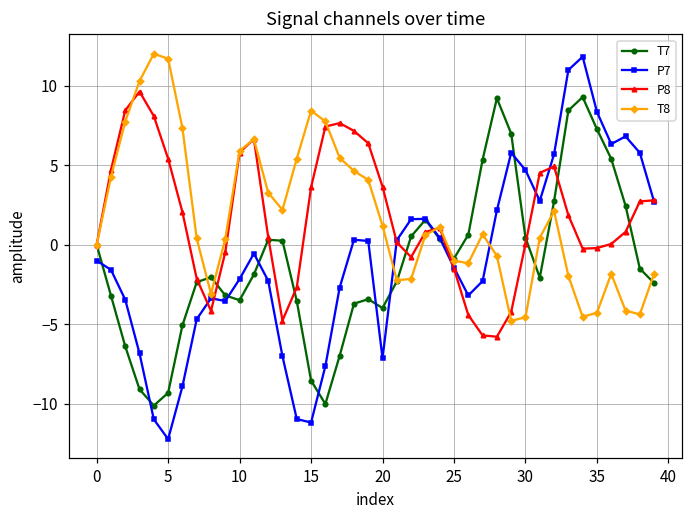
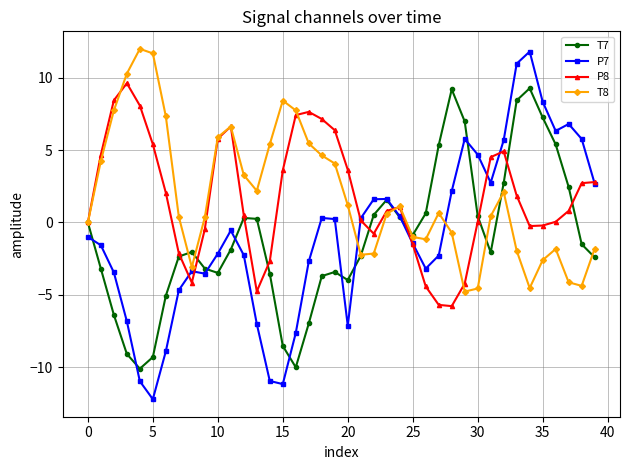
T8, 35: -4.3 -> -2.6
